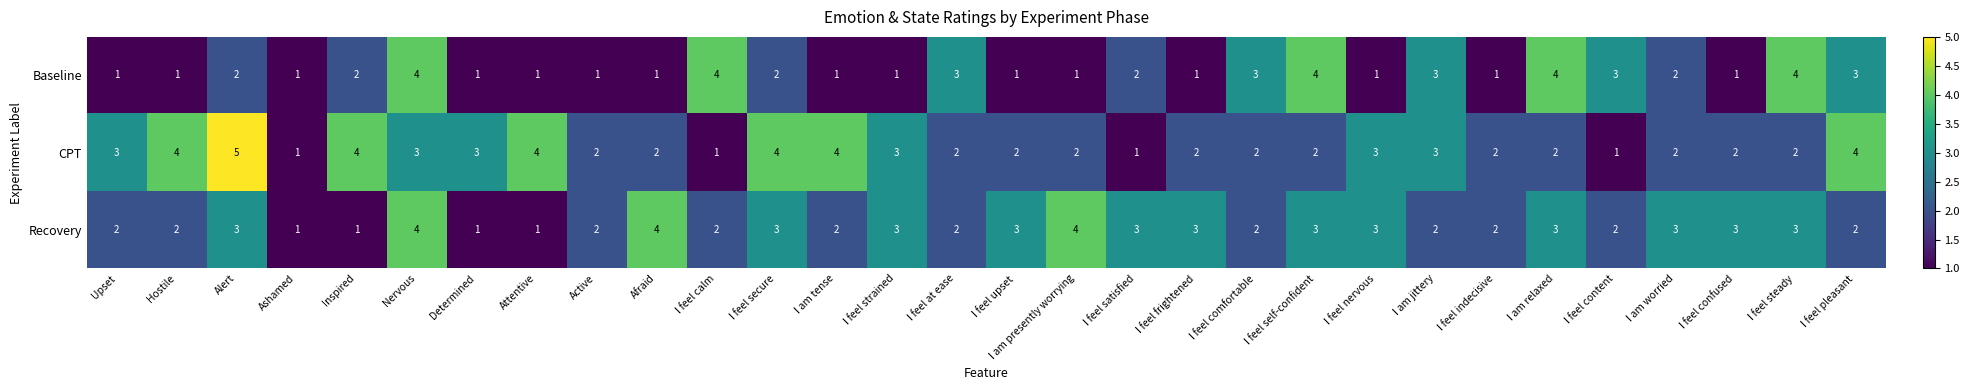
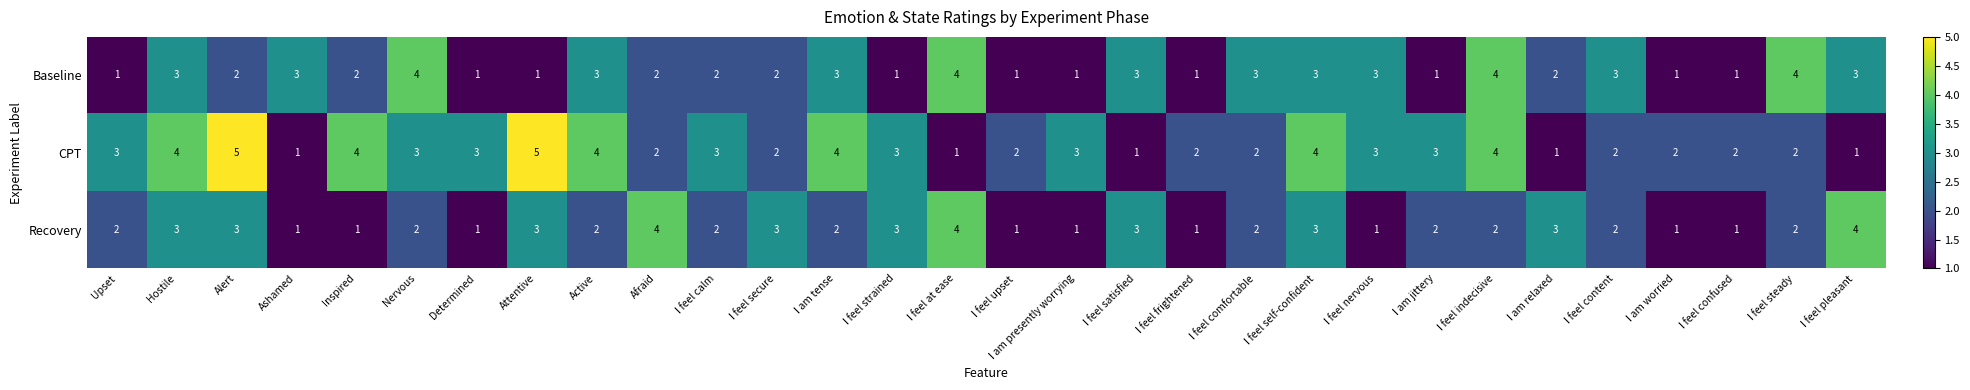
Baseline, Hostile: 1 -> 3
Baseline, Ashamed: 1 -> 3
Baseline, Active: 1 -> 3
Baseline, Afraid: 1 -> 2
Baseline, I feel calm: 4 -> 2
Baseline, I am tense: 1 -> 3
Baseline, I feel at ease: 3 -> 4
Baseline, I feel satisfied: 2 -> 3
Baseline, I feel self-confident: 4 -> 3
Baseline, I feel nervous: 1 -> 3
Baseline, I am jittery: 3 -> 1
Baseline, I feel indecisive: 1 -> 4
Baseline, I am relaxed: 4 -> 2
Baseline, I am worried: 2 -> 1
CPT, Attentive: 4 -> 5
CPT, Active: 2 -> 4
CPT, I feel calm: 1 -> 3
CPT, I feel secure: 4 -> 2
CPT, I feel at ease: 2 -> 1
CPT, I am presently worrying: 2 -> 3
CPT, I feel self-confident: 2 -> 4
CPT, I feel indecisive: 2 -> 4
CPT, I am relaxed: 2 -> 1
CPT, I feel content: 1 -> 2
CPT, I feel pleasant: 4 -> 1
Recovery, Hostile: 2 -> 3
Recovery, Nervous: 4 -> 2
Recovery, Attentive: 1 -> 3
Recovery, I feel at ease: 2 -> 4
Recovery, I feel upset: 3 -> 1
Recovery, I am presently worrying: 4 -> 1
Recovery, I feel frightened: 3 -> 1
Recovery, I feel nervous: 3 -> 1
Recovery, I am worried: 3 -> 1
Recovery, I feel confused: 3 -> 1
Recovery, I feel steady: 3 -> 2
Recovery, I feel pleasant: 2 -> 4
